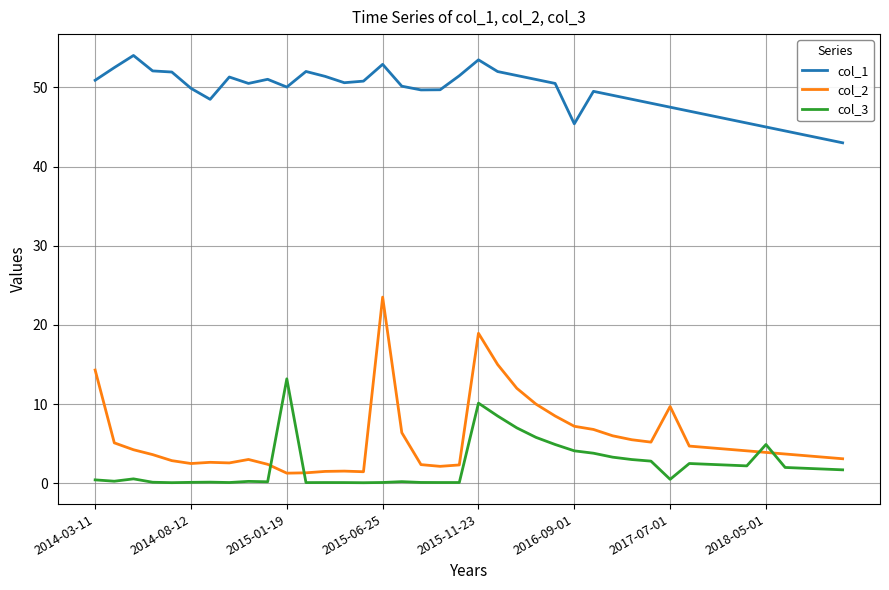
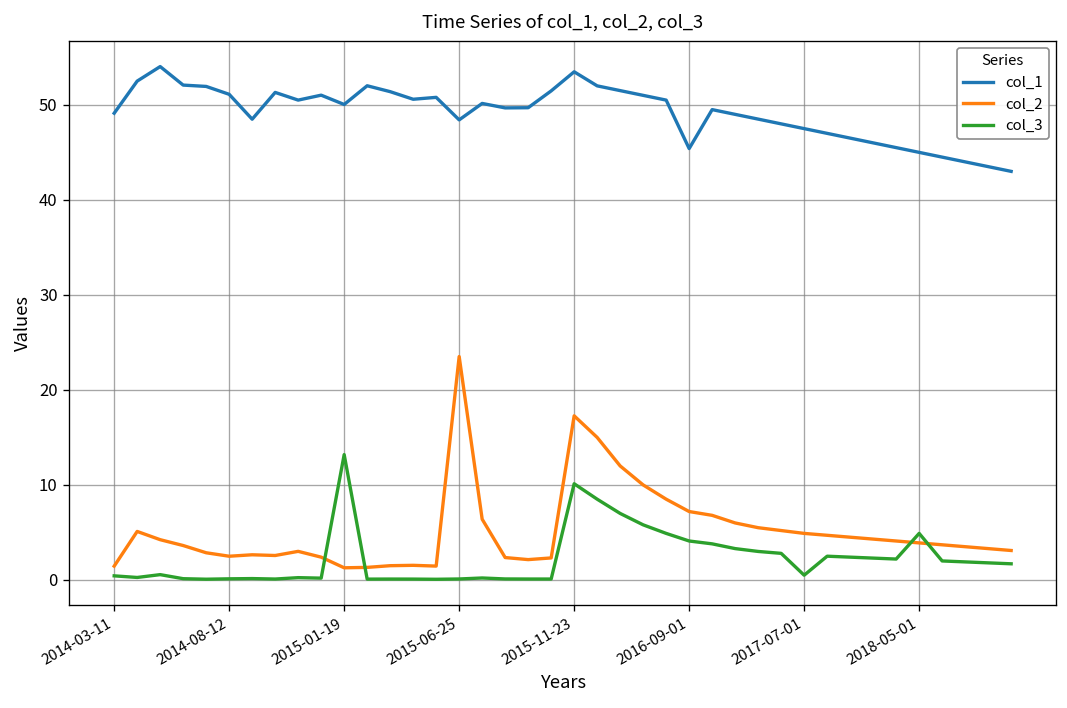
col_1, 2014-03-11: 51 -> 49
col_2, 2014-03-11: 14 -> 1
col_1, 2014-08-12: 50 -> 51
col_1, 2015-06-25: 53 -> 48
col_2, 2015-11-23: 19 -> 17
col_2, 2017-07-01: 10 -> 5
